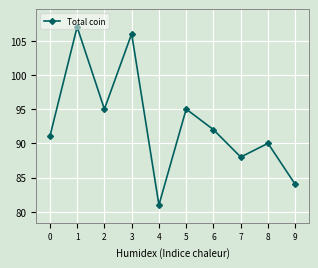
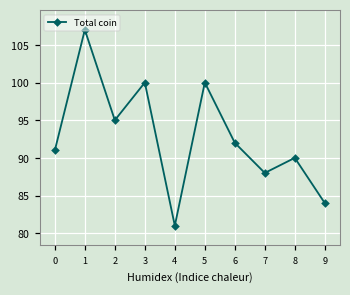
3: 106 -> 100
5: 95 -> 100
